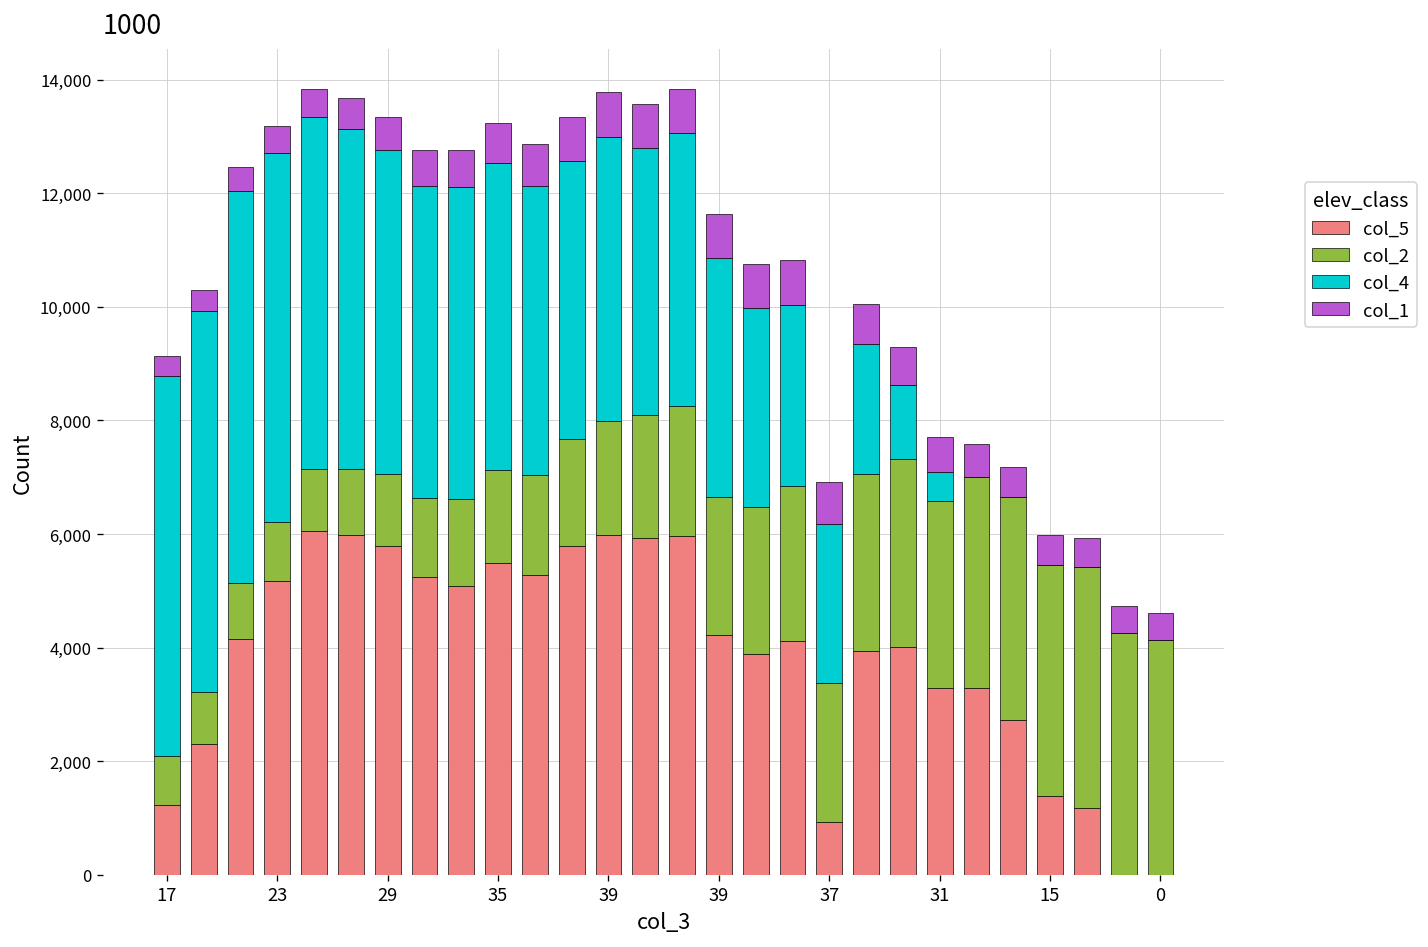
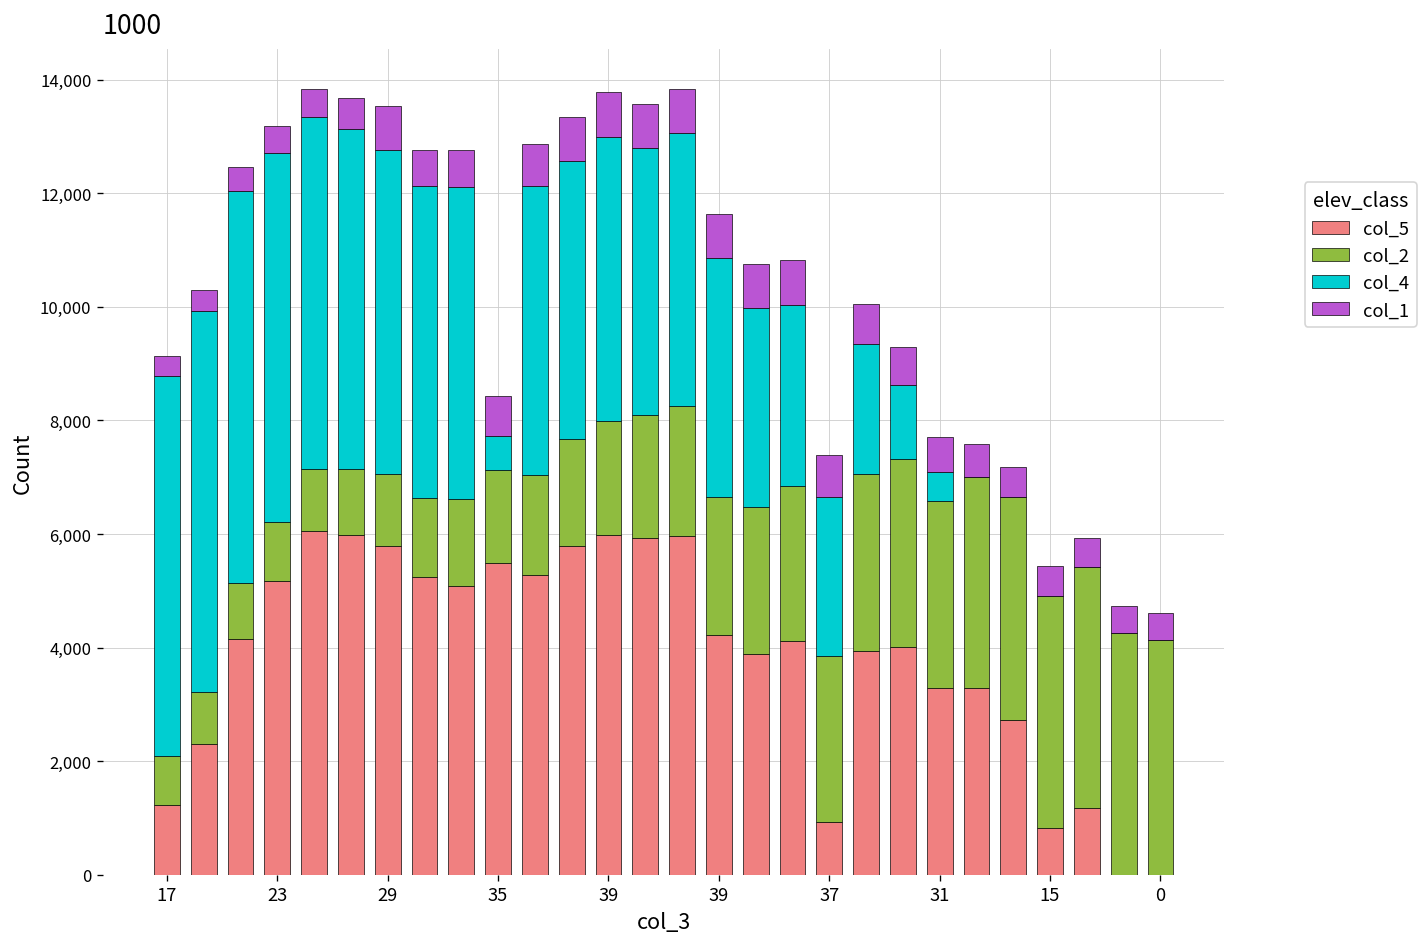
col_1, 29: 600 -> 800
col_4, 35: 5,400 -> 600
col_2, 37: 2,400 -> 2,900
col_5, 15: 1,400 -> 800
